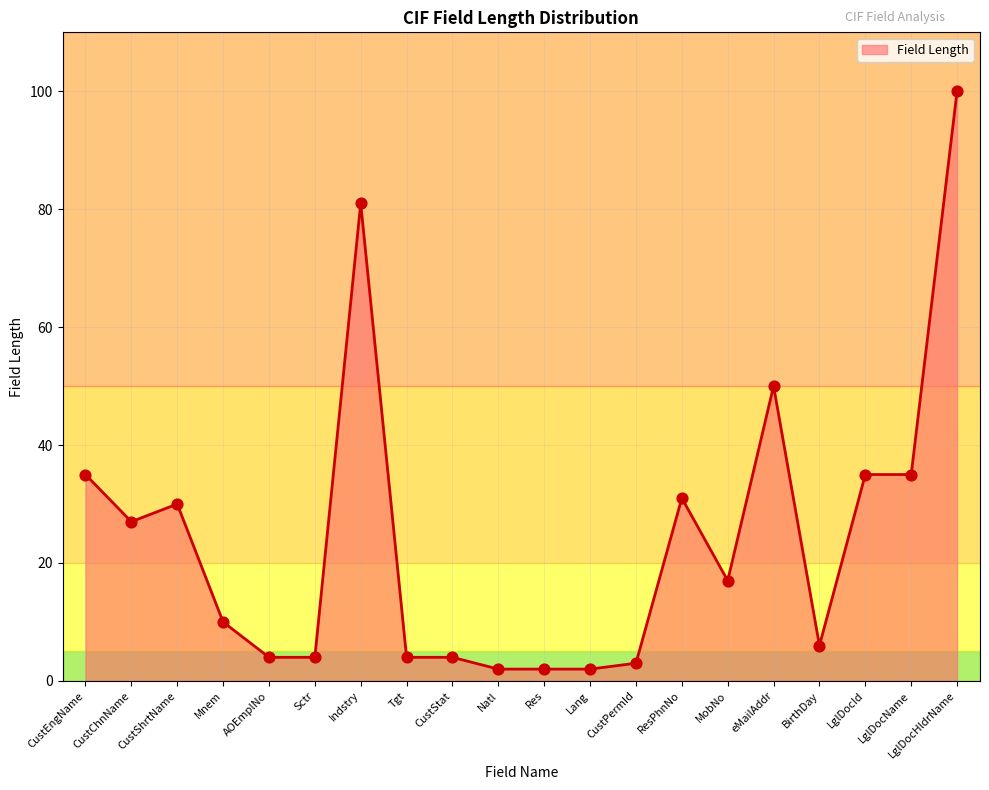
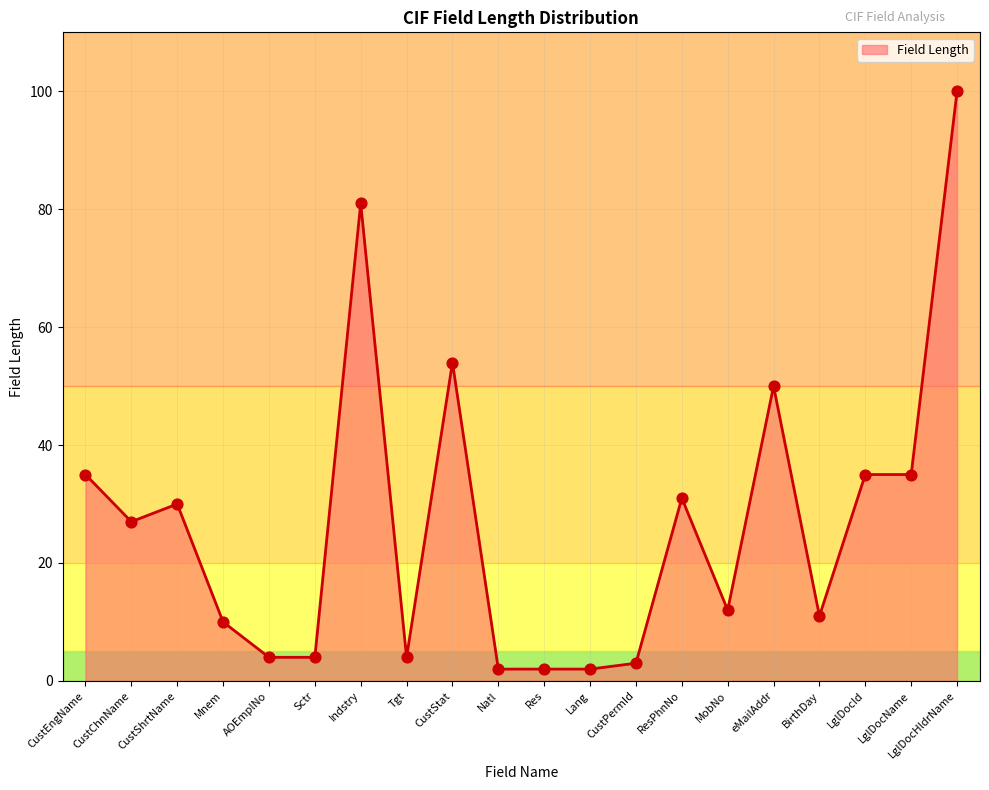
CustStat: 4 -> 54
MobNo: 17 -> 12
BirthDay: 6 -> 11
